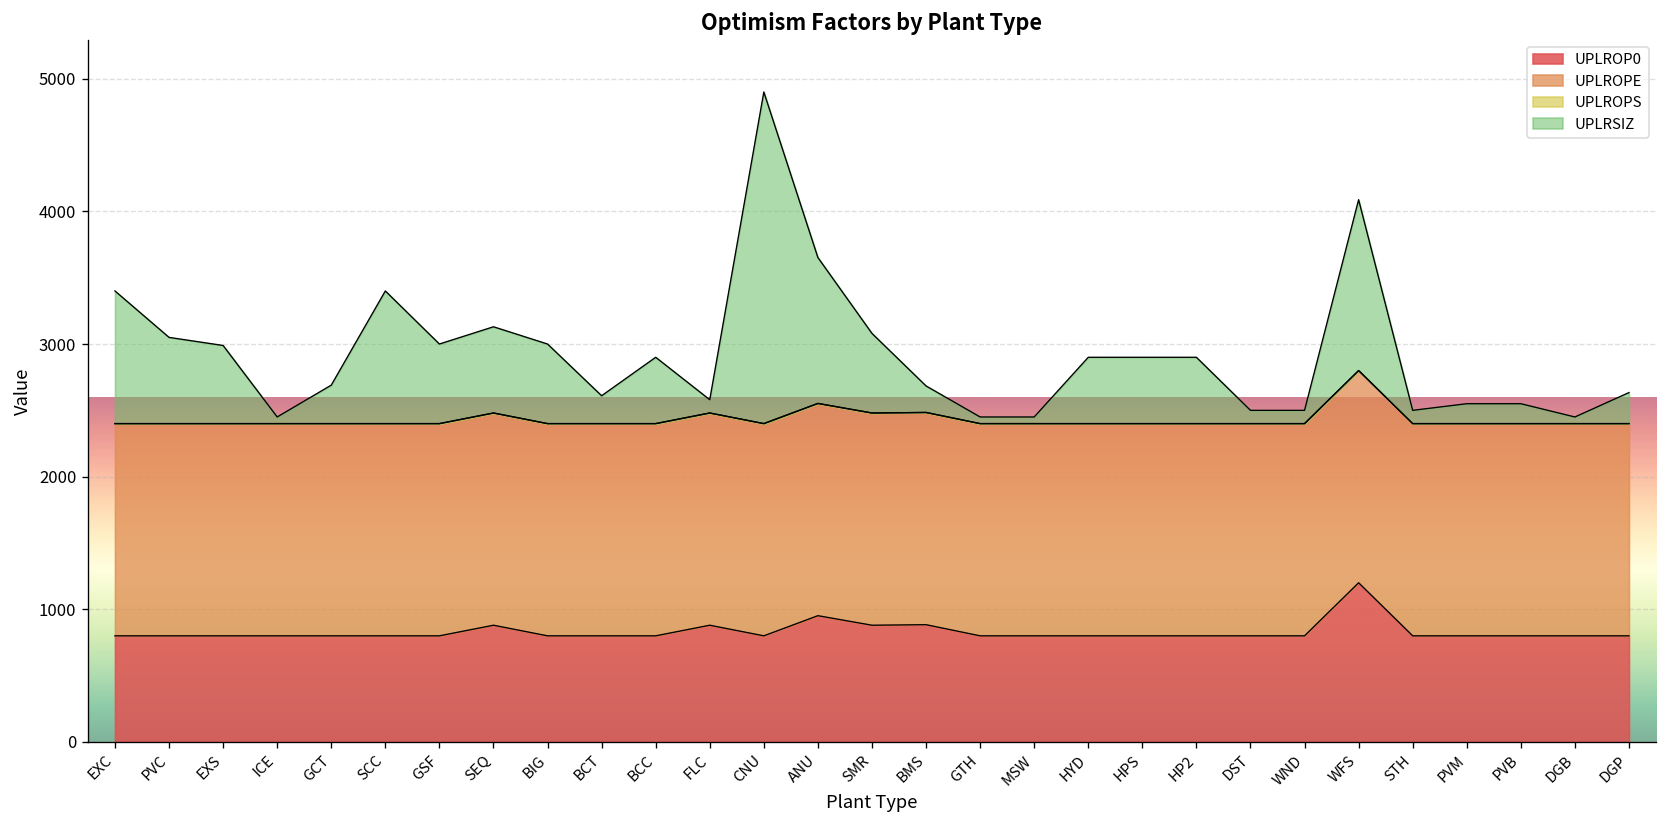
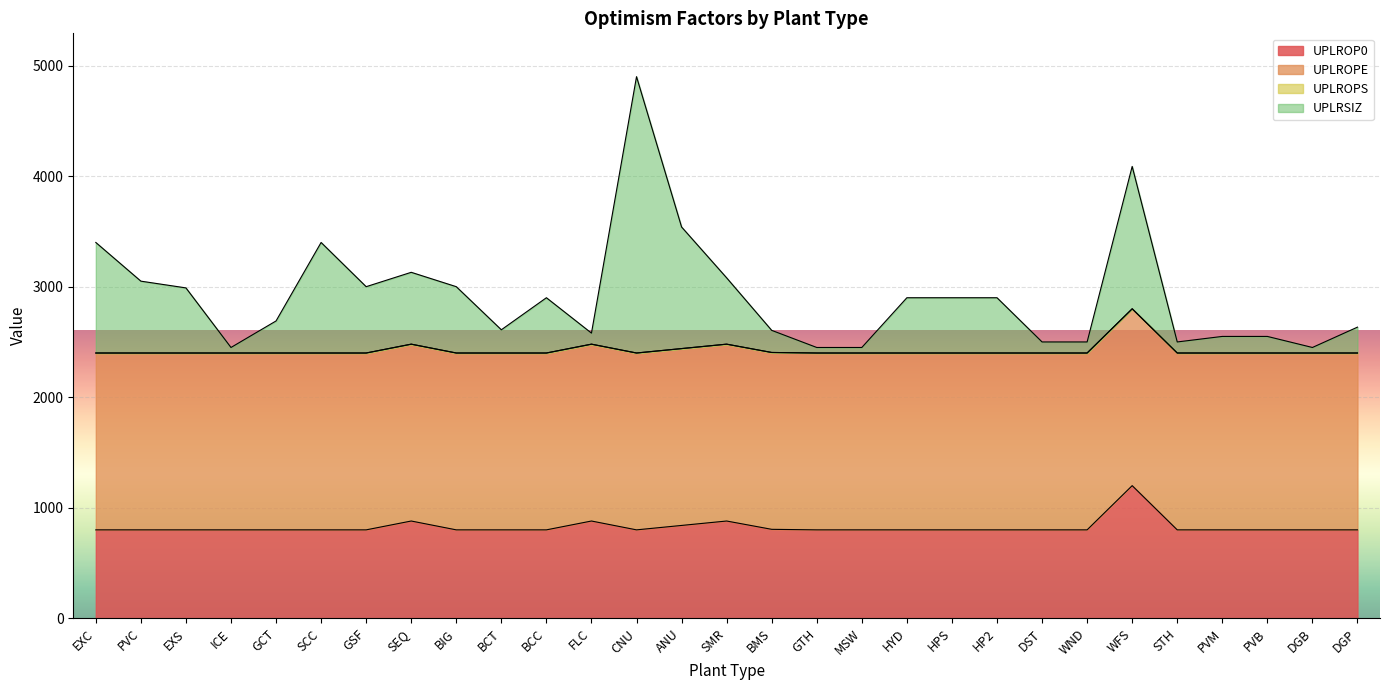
UPLROP0, ANU: 950 -> 840
UPLROP0, BMS: 880 -> 800
